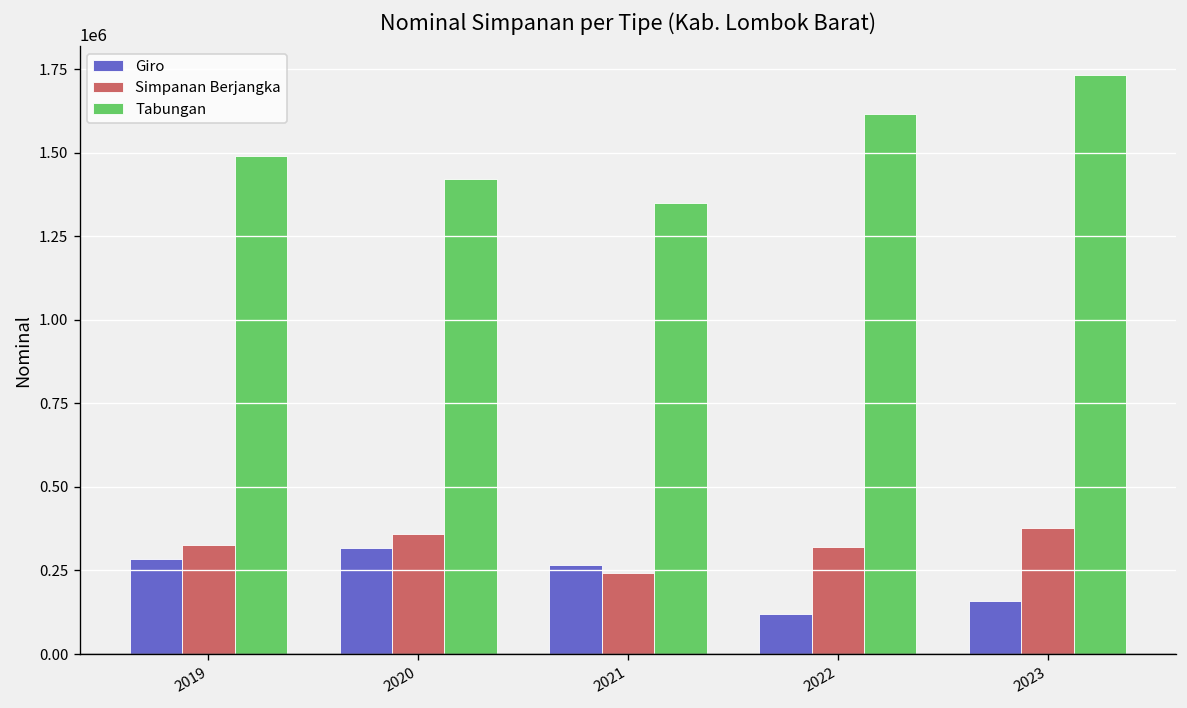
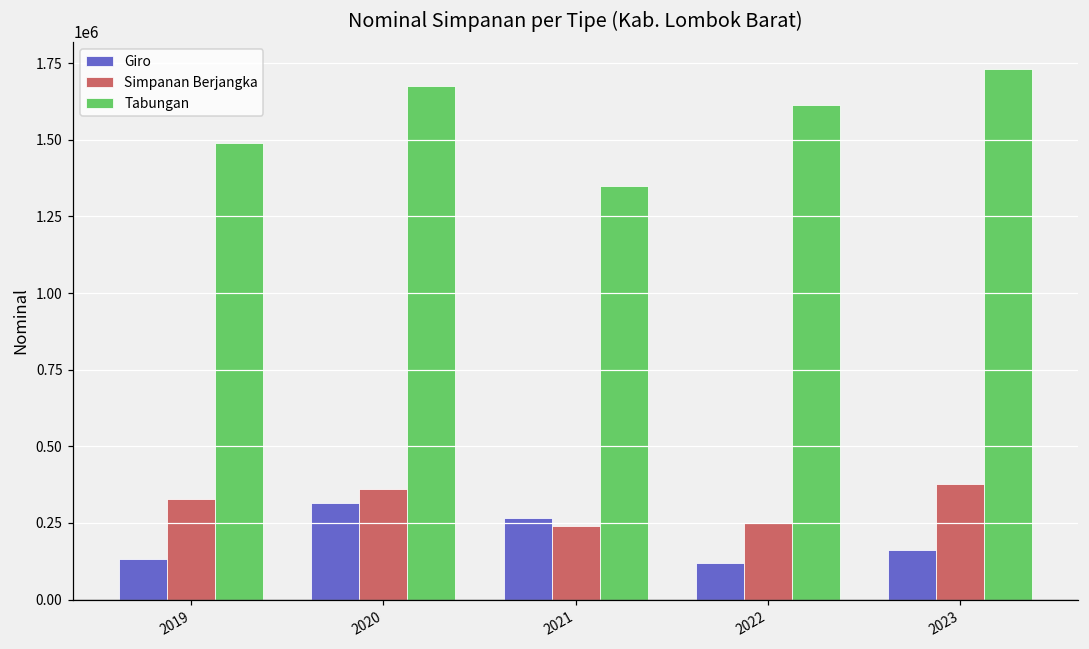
Giro, 2019: 280000 -> 130000
Tabungan, 2020: 1420000 -> 1680000
Simpanan Berjangka, 2022: 320000 -> 250000
